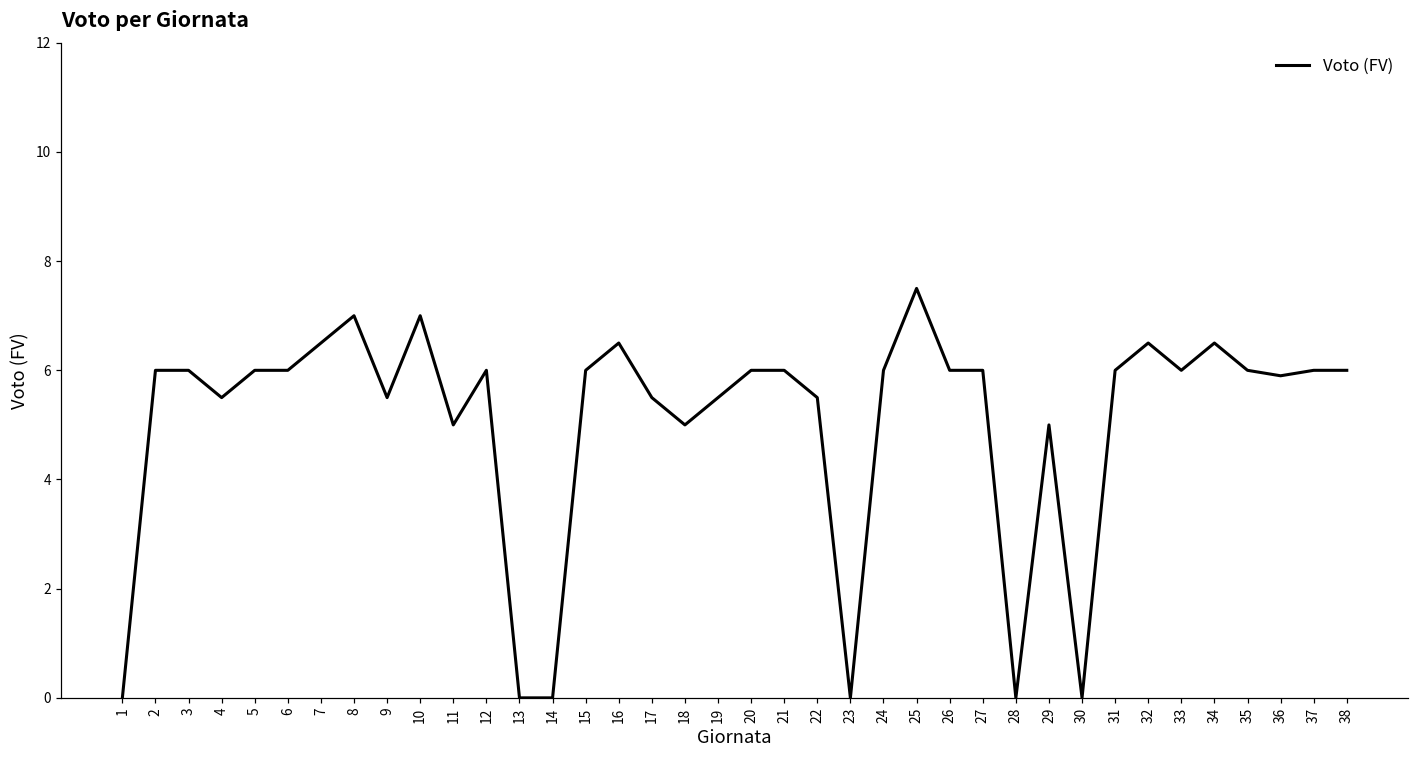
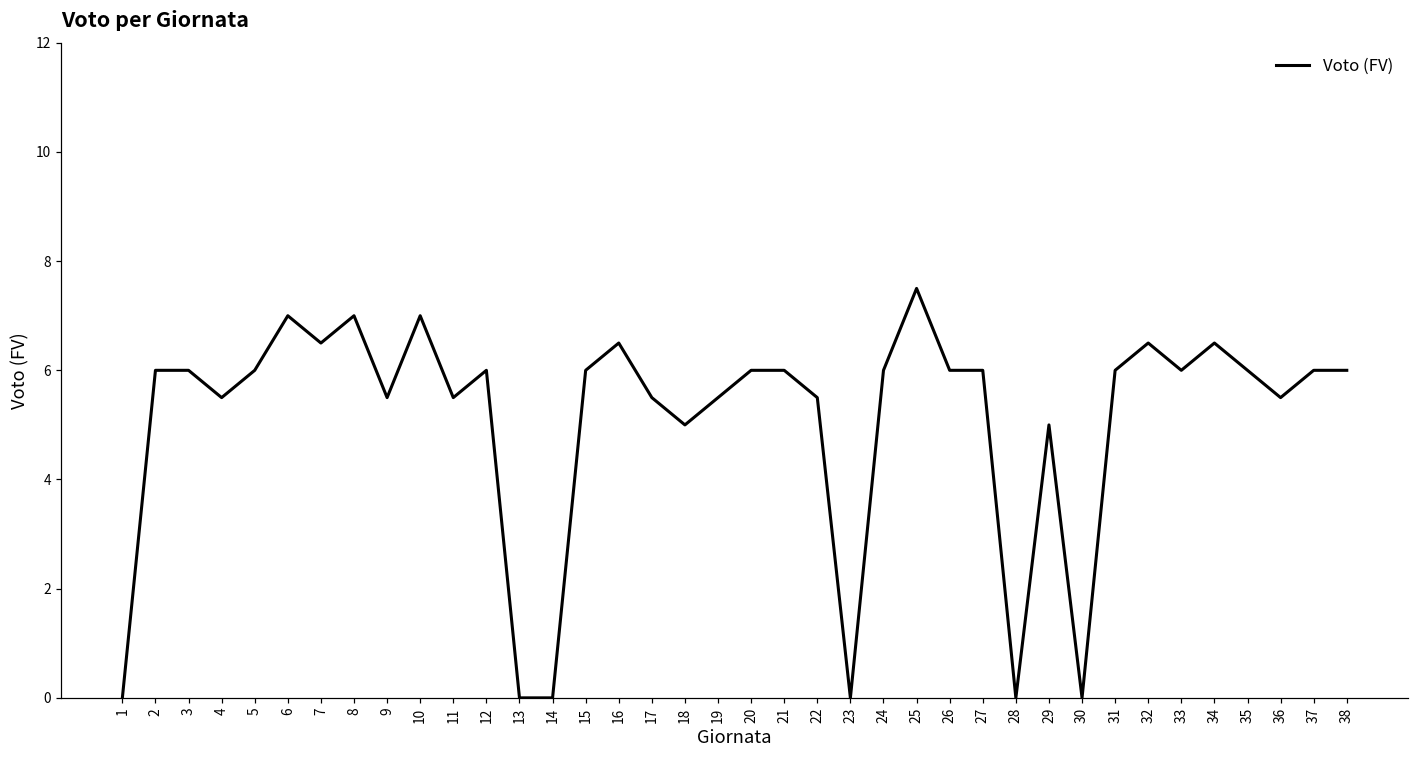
6: 6 -> 7
11: 5.0 -> 5.5
36: 5.9 -> 5.5
